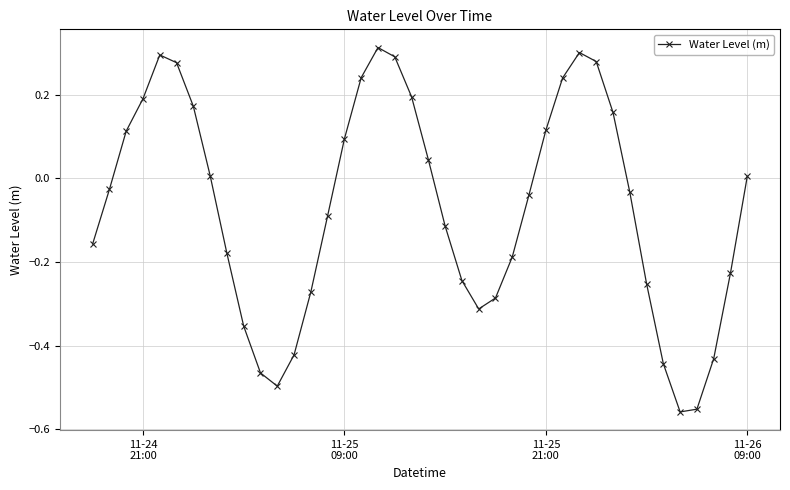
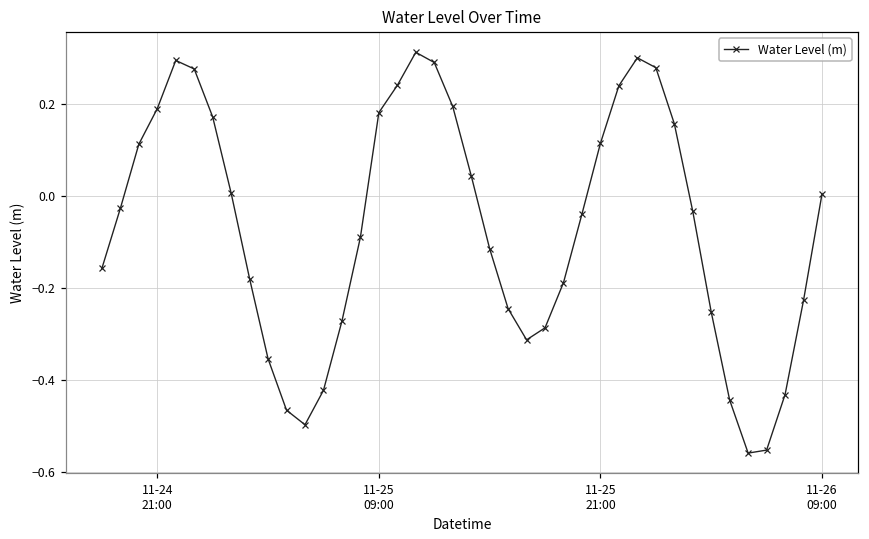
11-25 09:00: 0.09 -> 0.18
